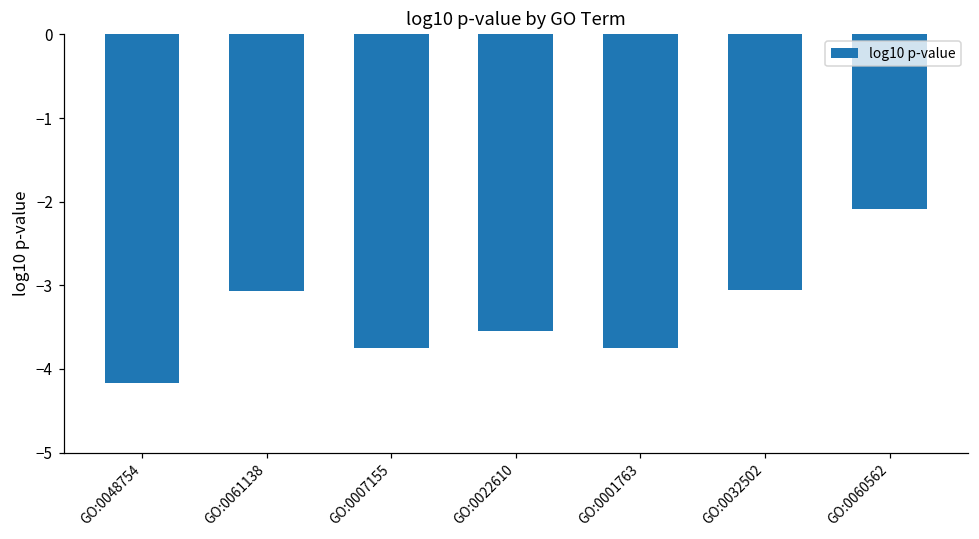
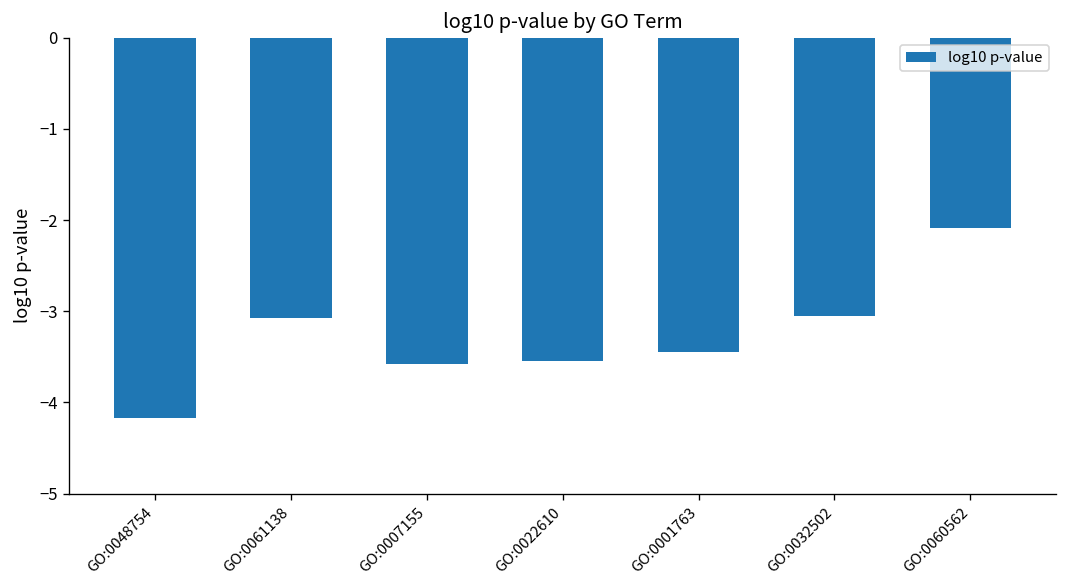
GO:0007155: -3.8 -> -3.6
GO:0001763: -3.7 -> -3.4
